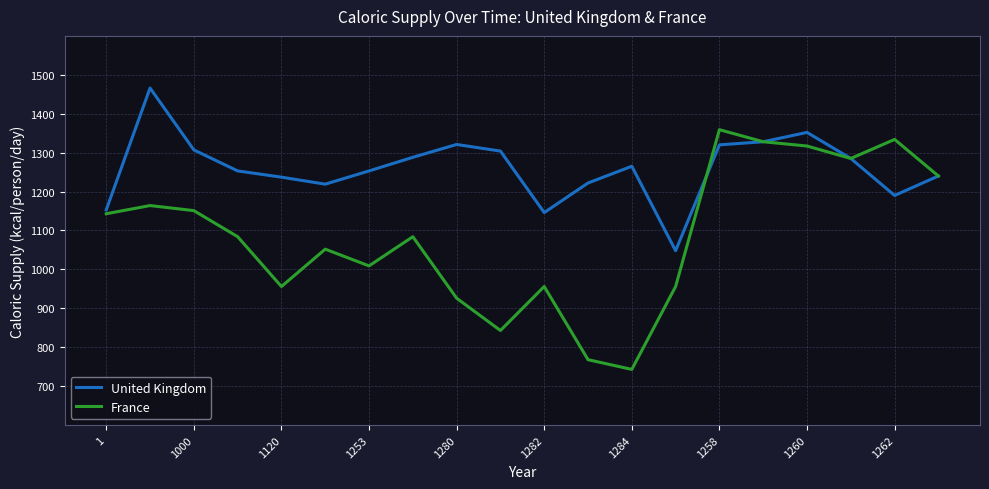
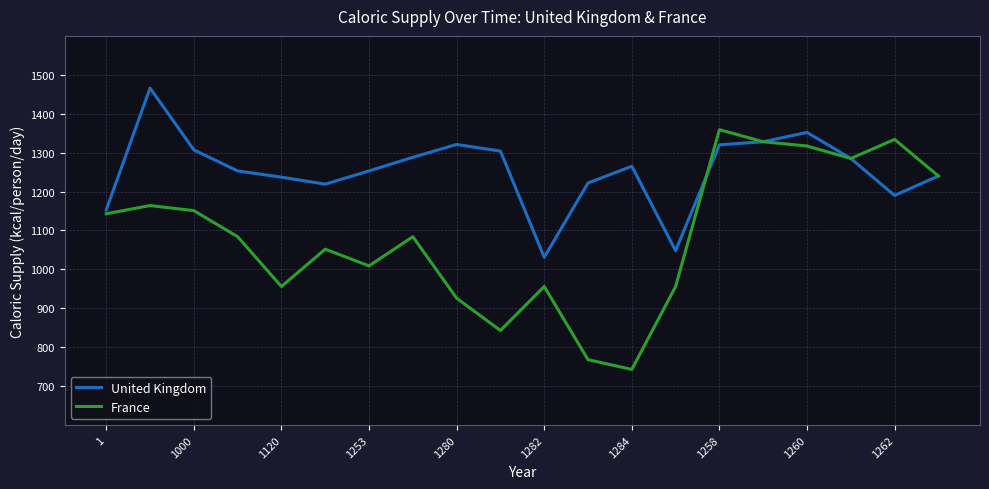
United Kingdom, 1282: 1150 -> 1030
